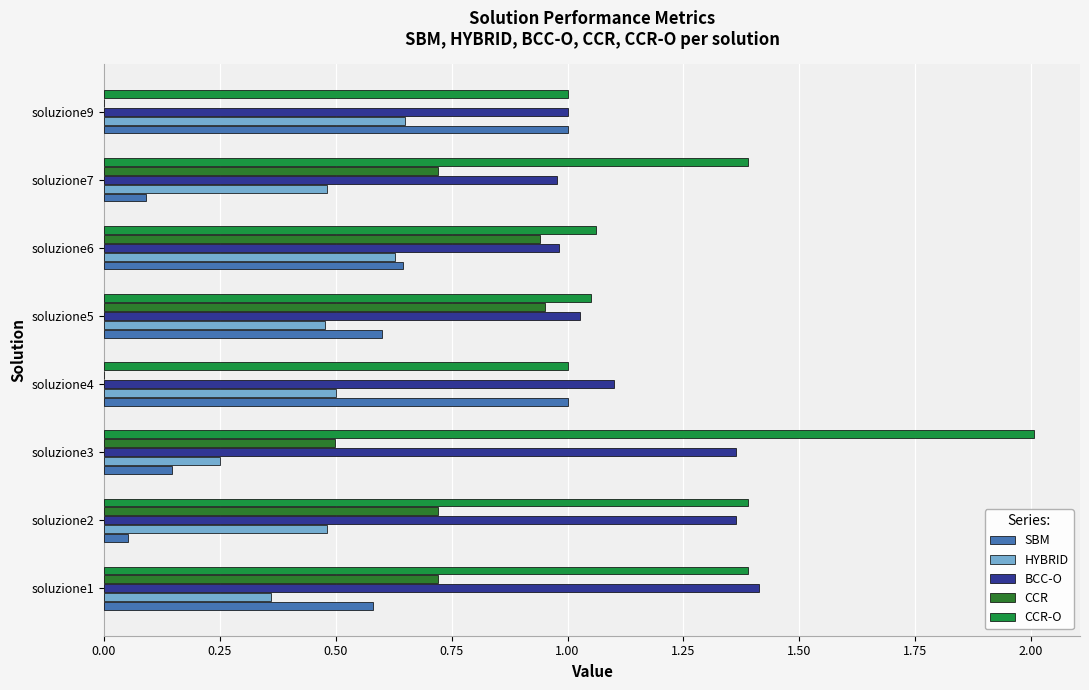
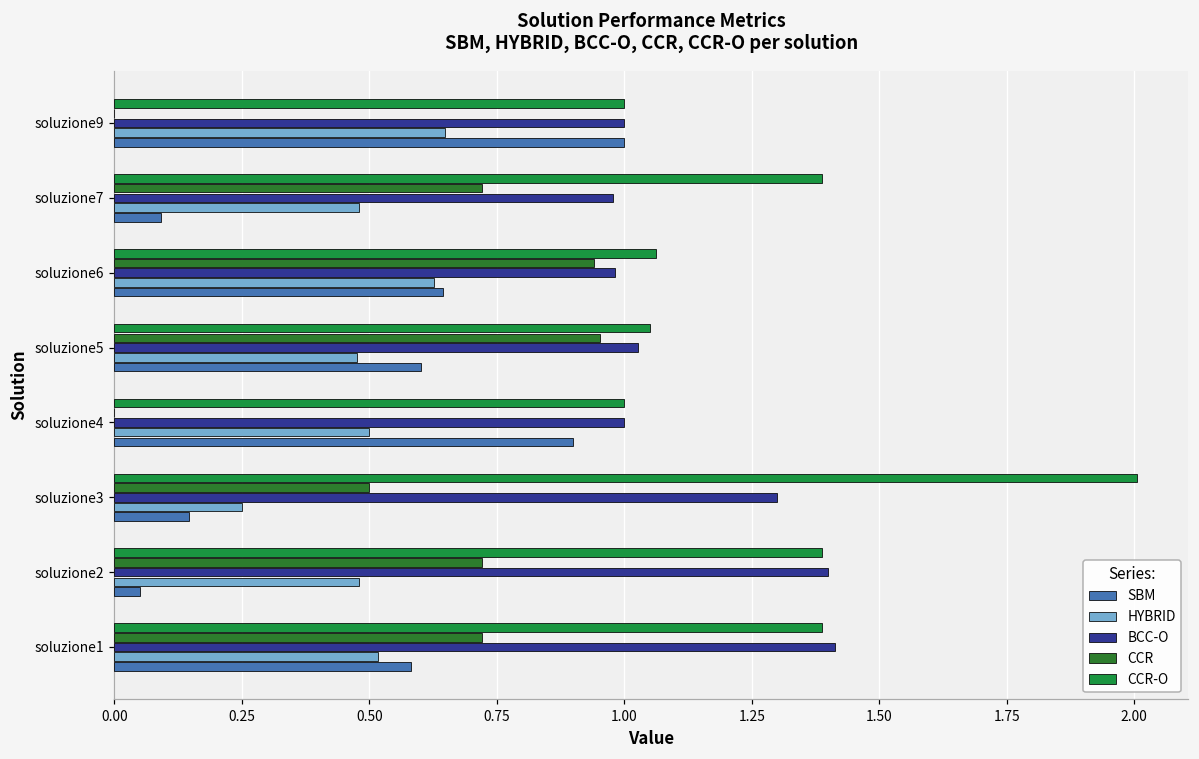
BCC-O, soluzione4: 1.1 -> 1.0
SBM, soluzione4: 1.0 -> 0.9
BCC-O, soluzione3: 1.36 -> 1.30
BCC-O, soluzione2: 1.36 -> 1.40
HYBRID, soluzione1: 0.36 -> 0.52
